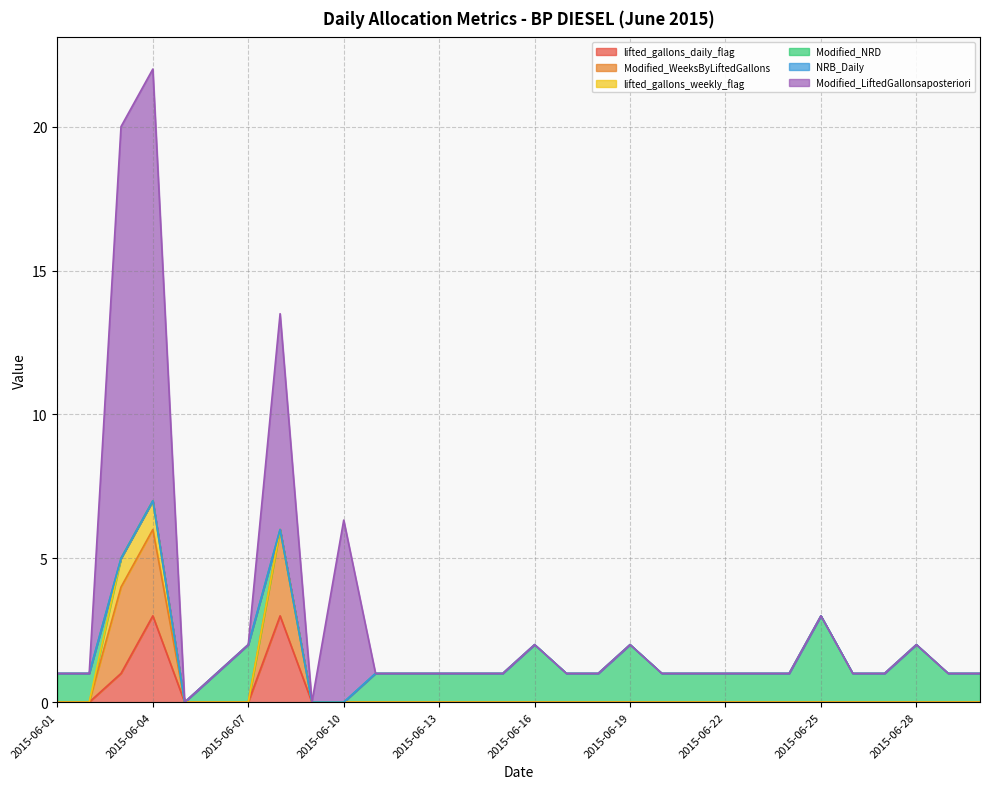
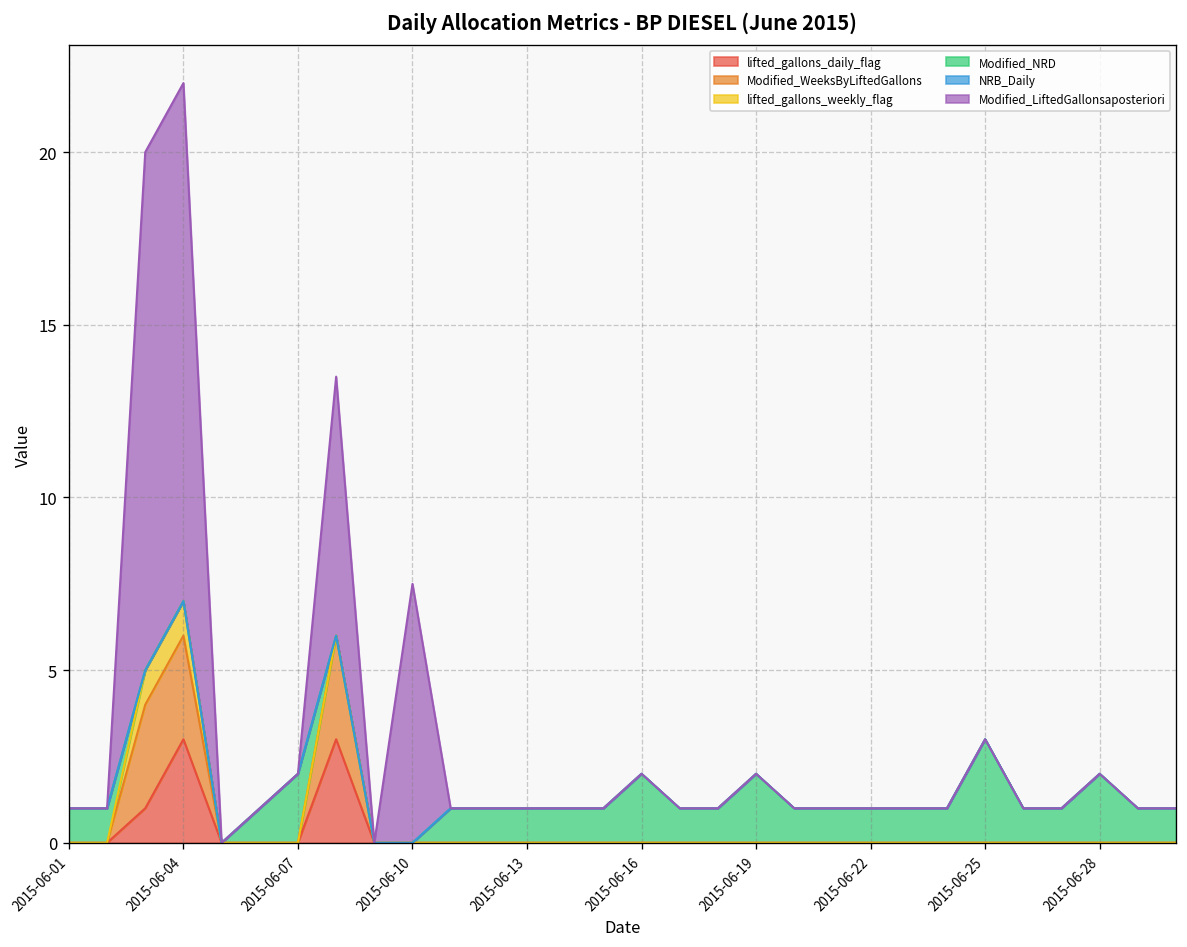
Modified_LiftedGallonsaposteriori, 2015-06-10: 6.3 -> 7.5
